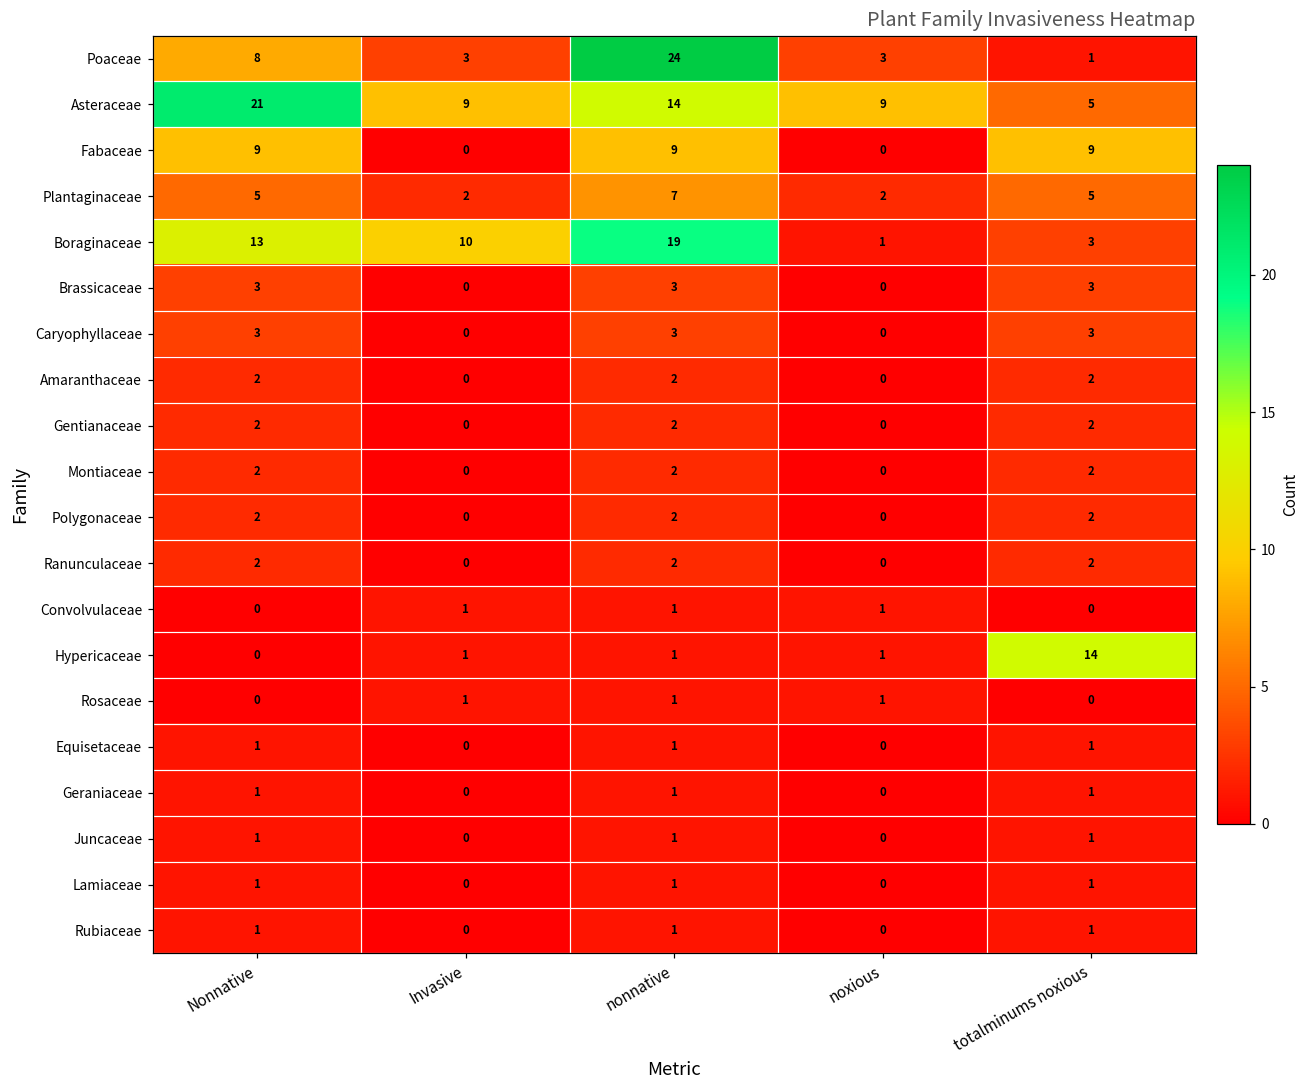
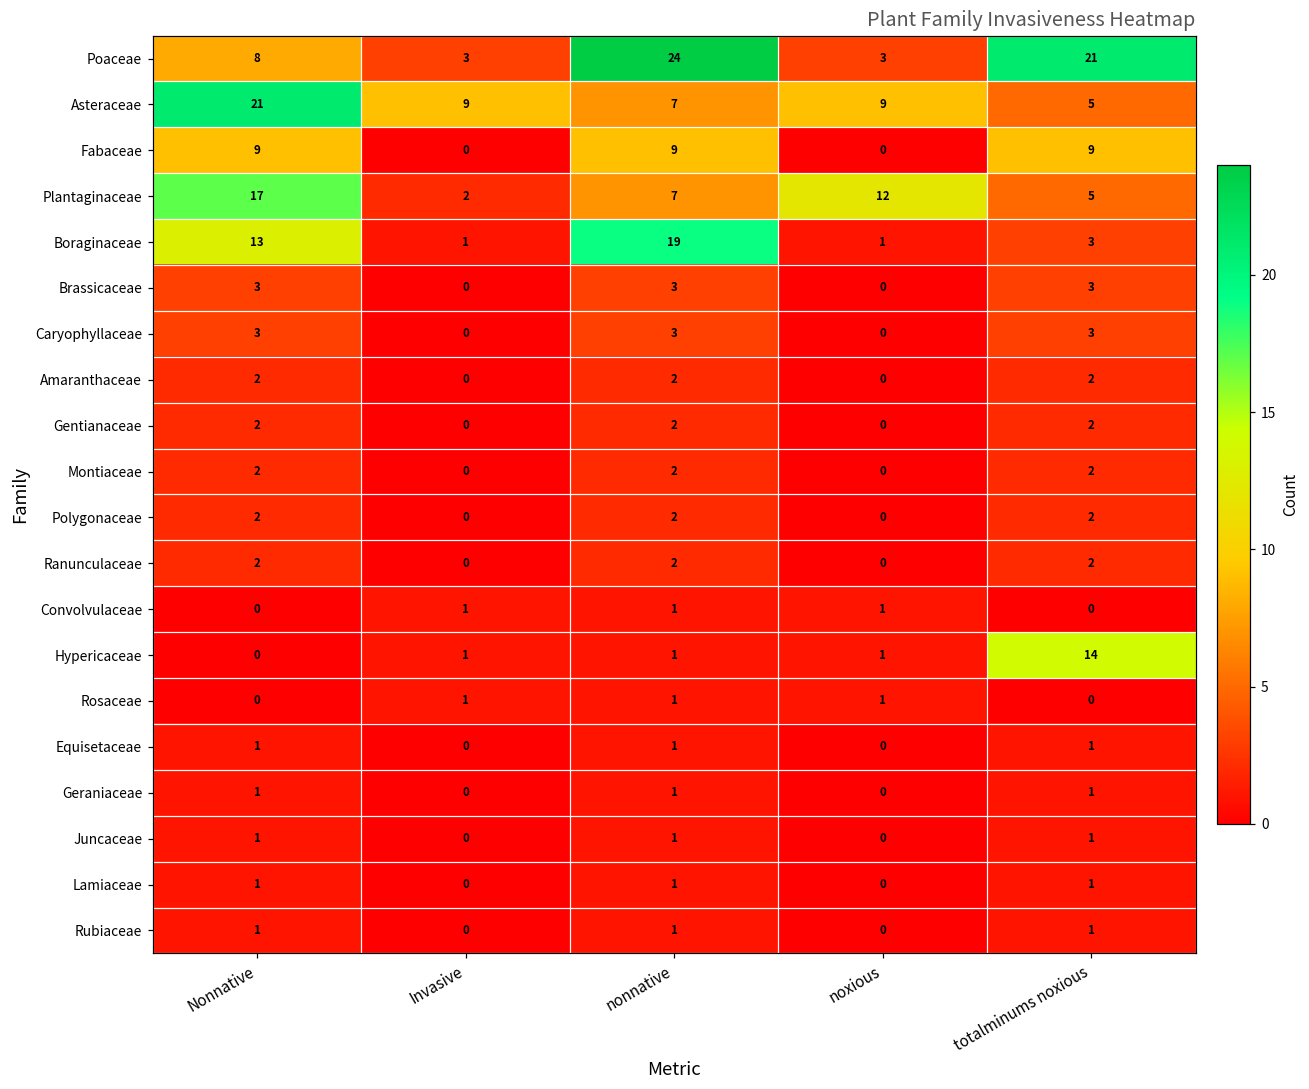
Poaceae, totalminums noxious: 1 -> 21
Asteraceae, nonnative: 14 -> 7
Plantaginaceae, Nonnative: 5 -> 17
Plantaginaceae, noxious: 2 -> 12
Boraginaceae, Invasive: 10 -> 1
